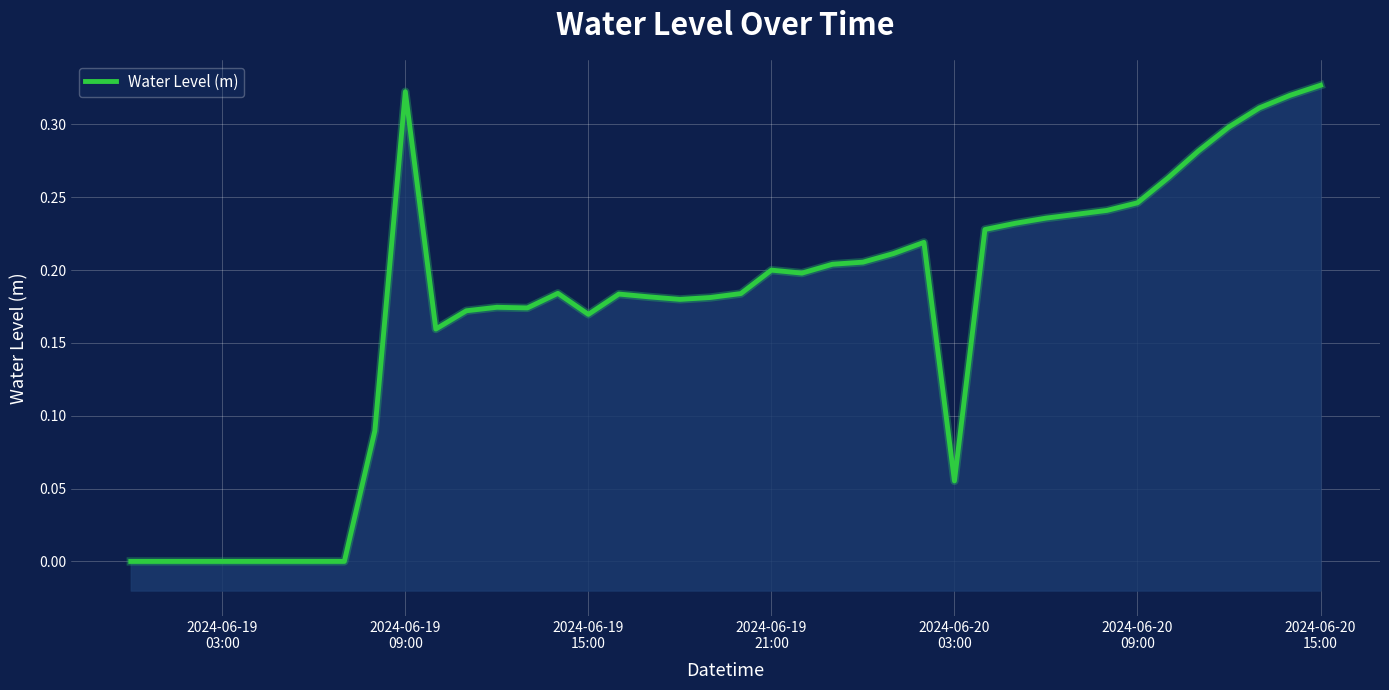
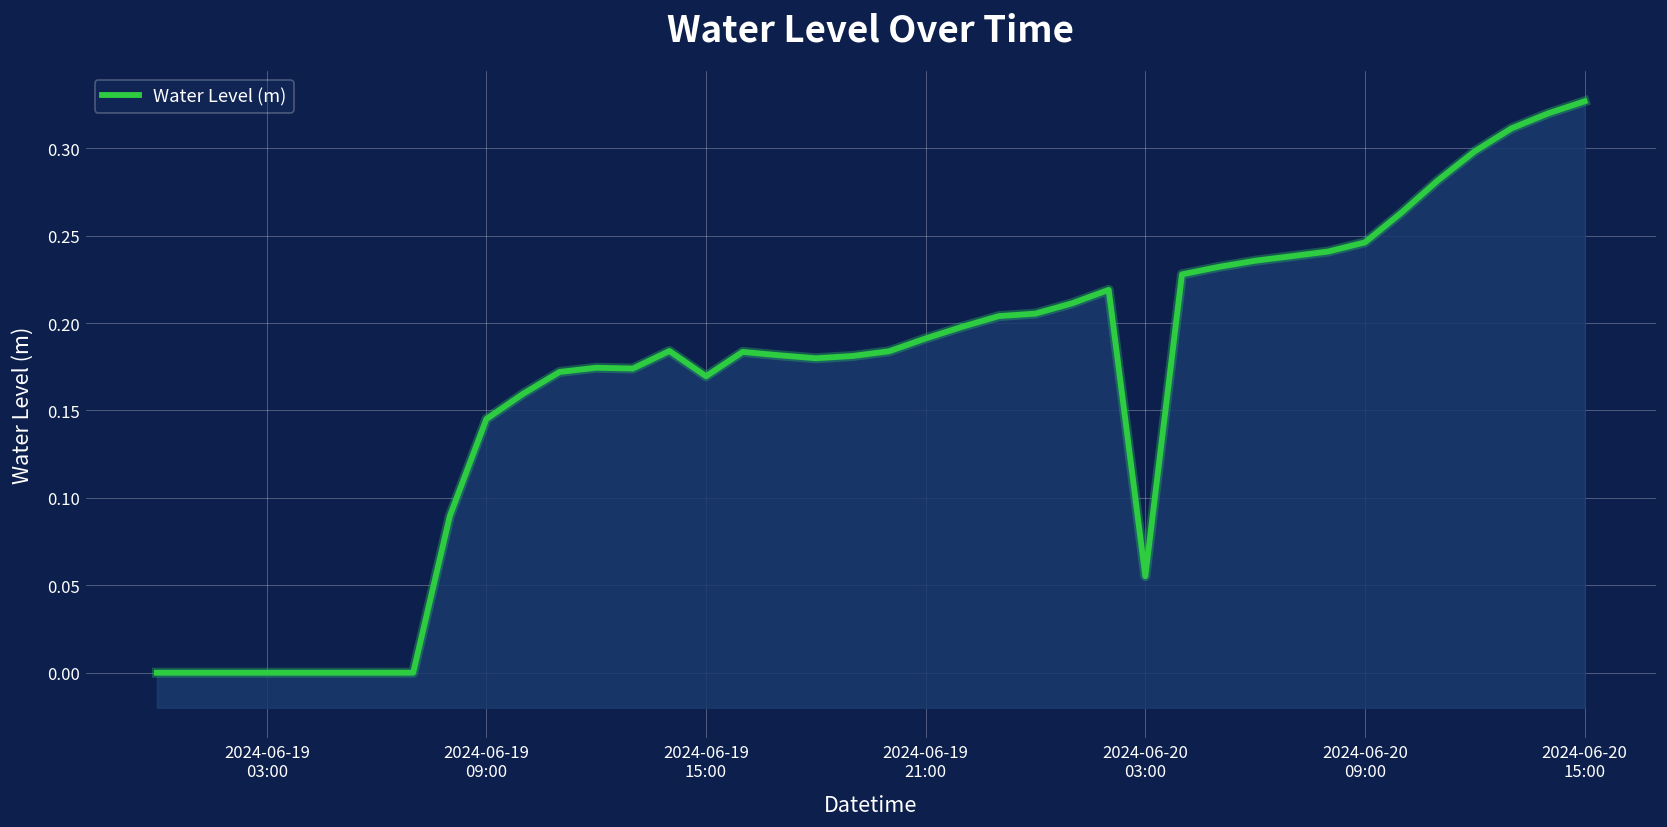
2024-06-19 09:00: 0.322 -> 0.145
2024-06-19 21:00: 0.200 -> 0.191
